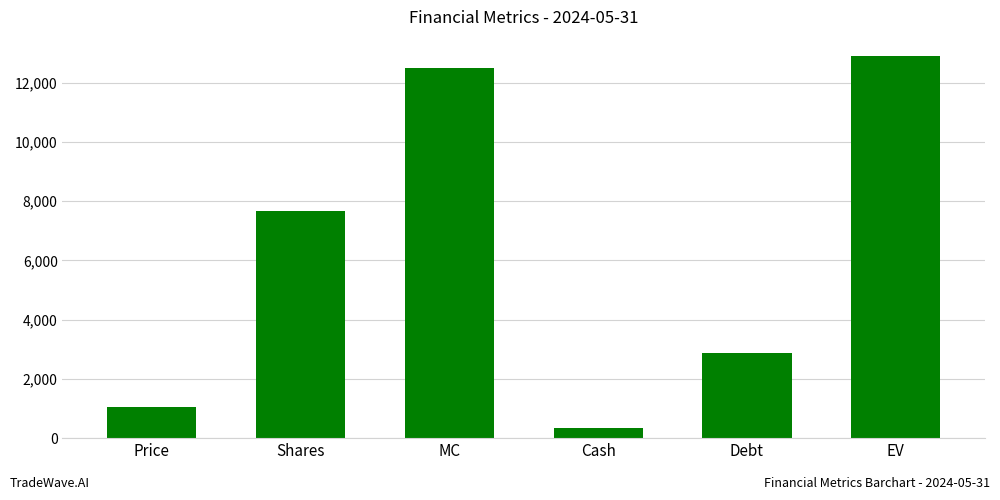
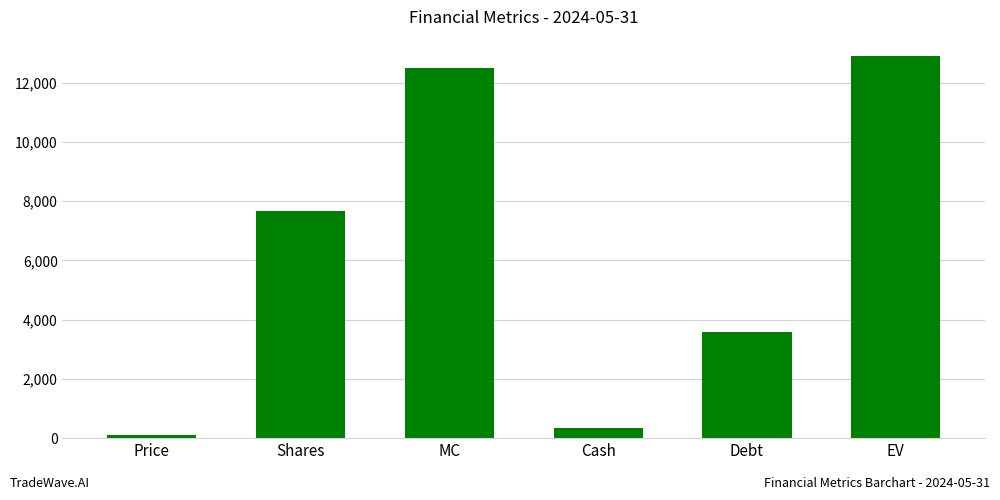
Price: 1,100 -> 100
Debt: 2,900 -> 3,600
